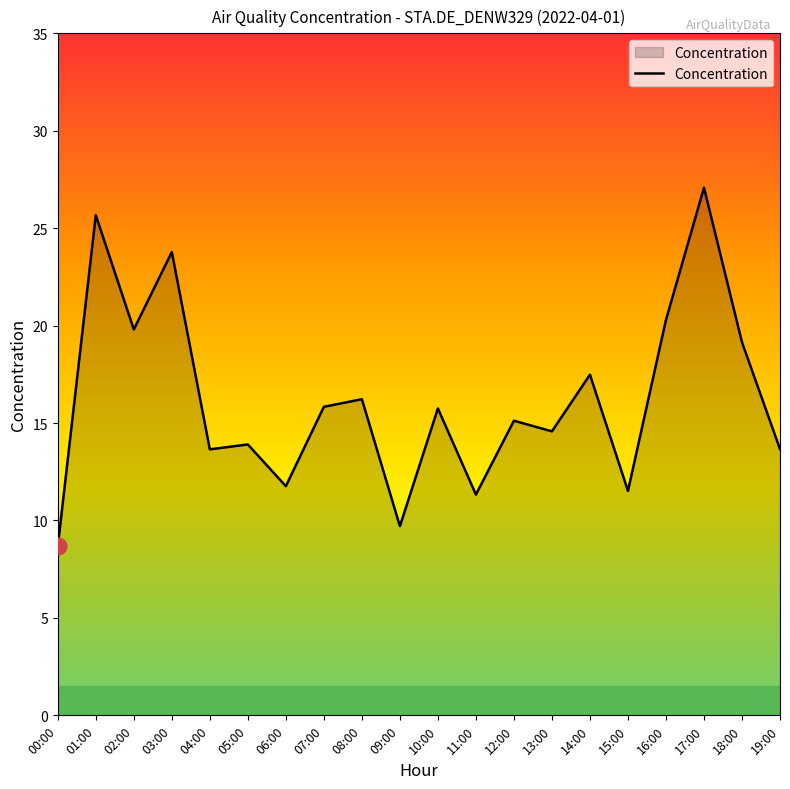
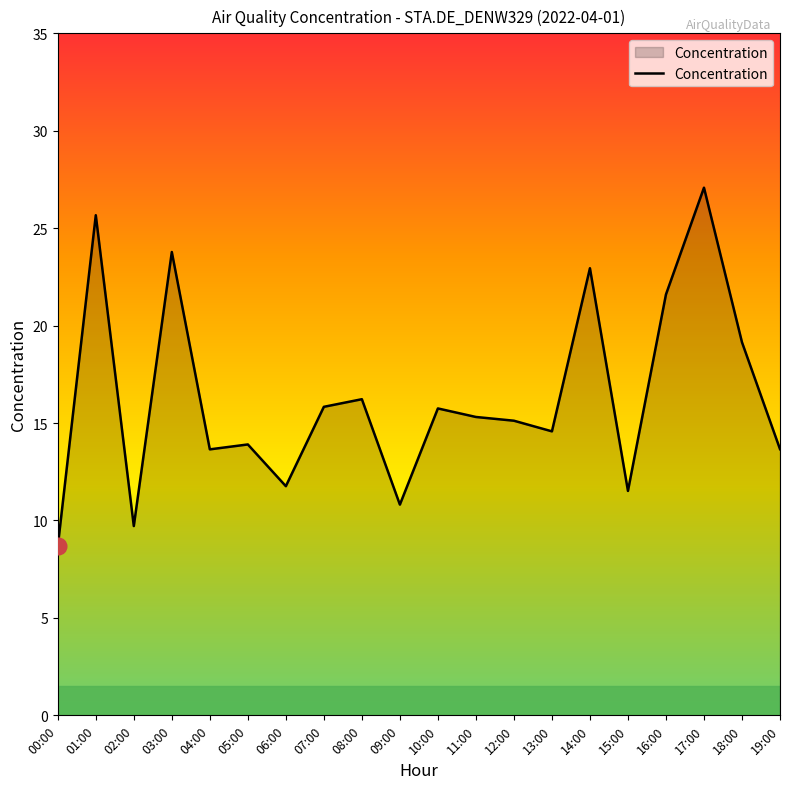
Concentration, 02:00: 19.8 -> 9.7
Concentration, 09:00: 9.7 -> 10.8
Concentration, 11:00: 11.3 -> 15.3
Concentration, 14:00: 17.5 -> 22.9
Concentration, 16:00: 20.3 -> 21.6
